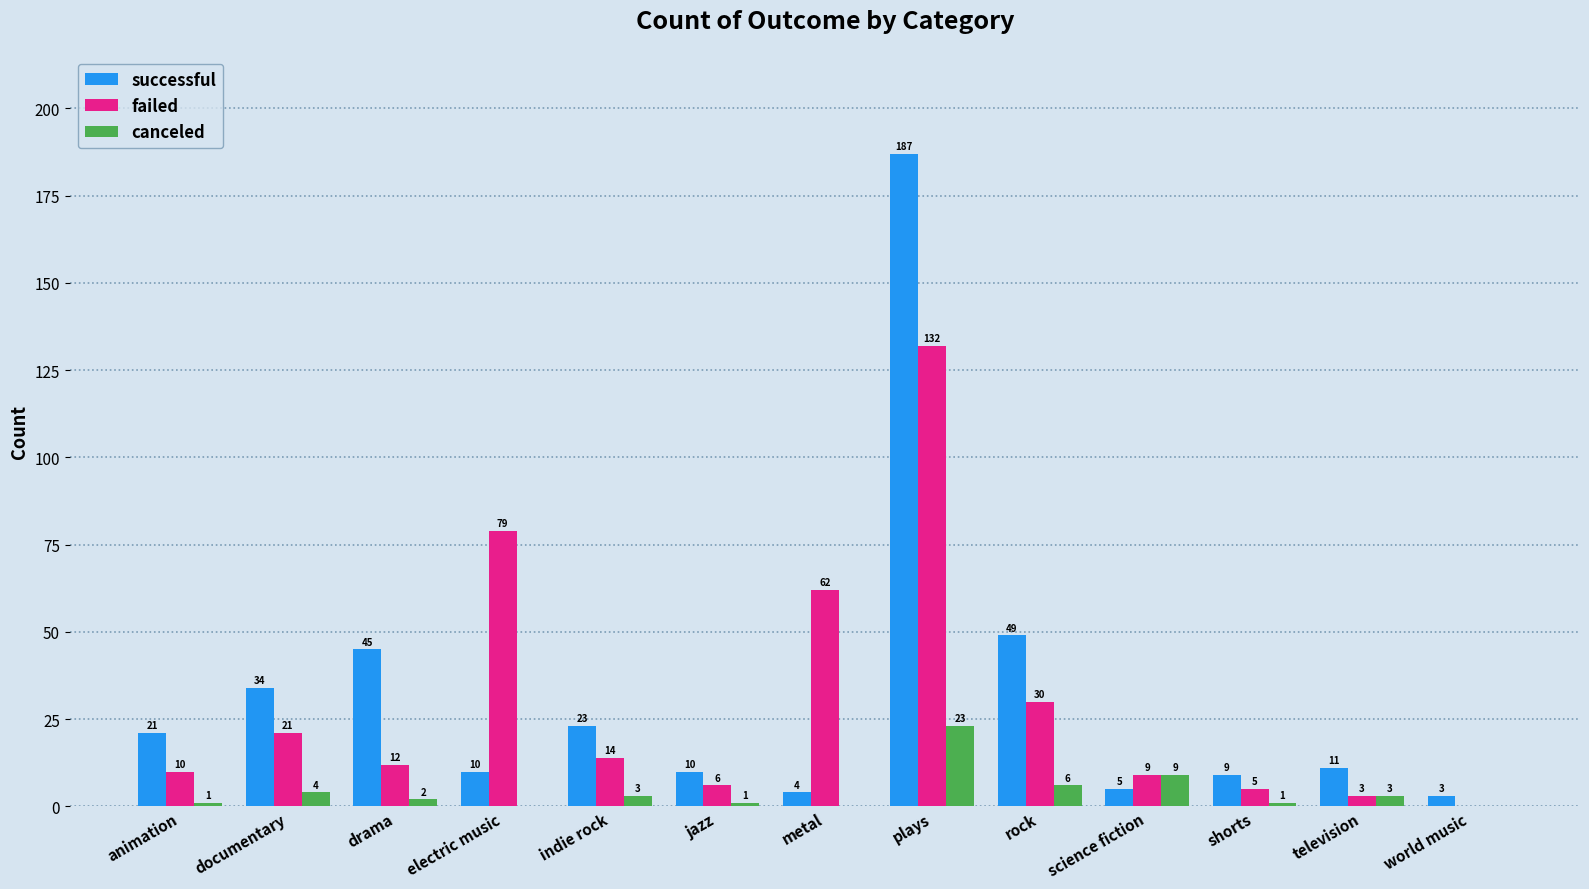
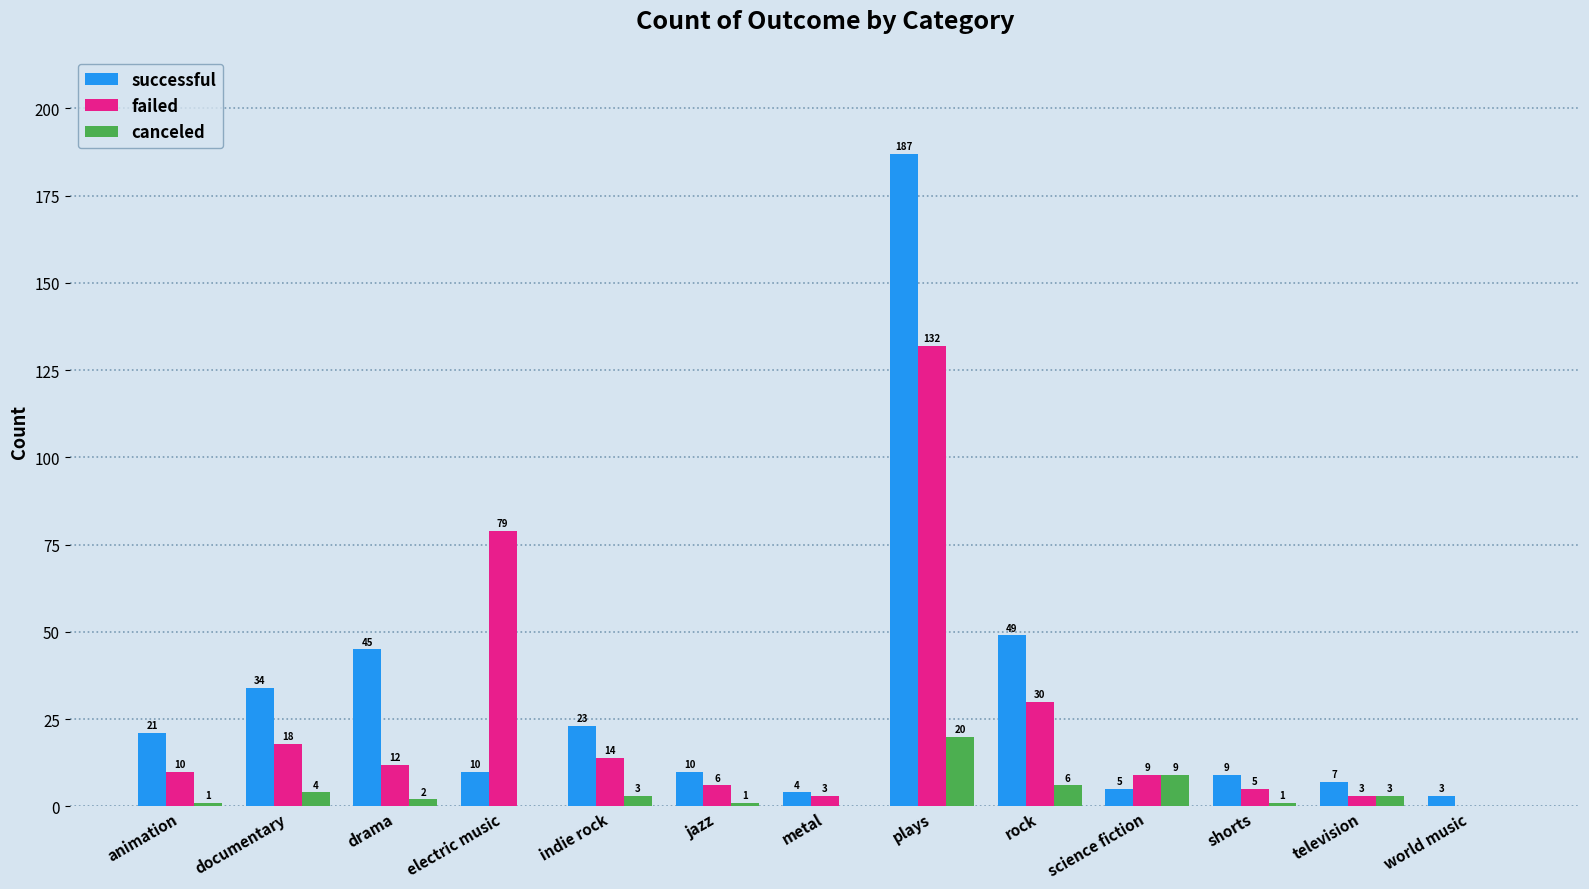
failed, documentary: 21 -> 18
failed, metal: 62 -> 3
canceled, plays: 23 -> 20
successful, television: 11 -> 7
